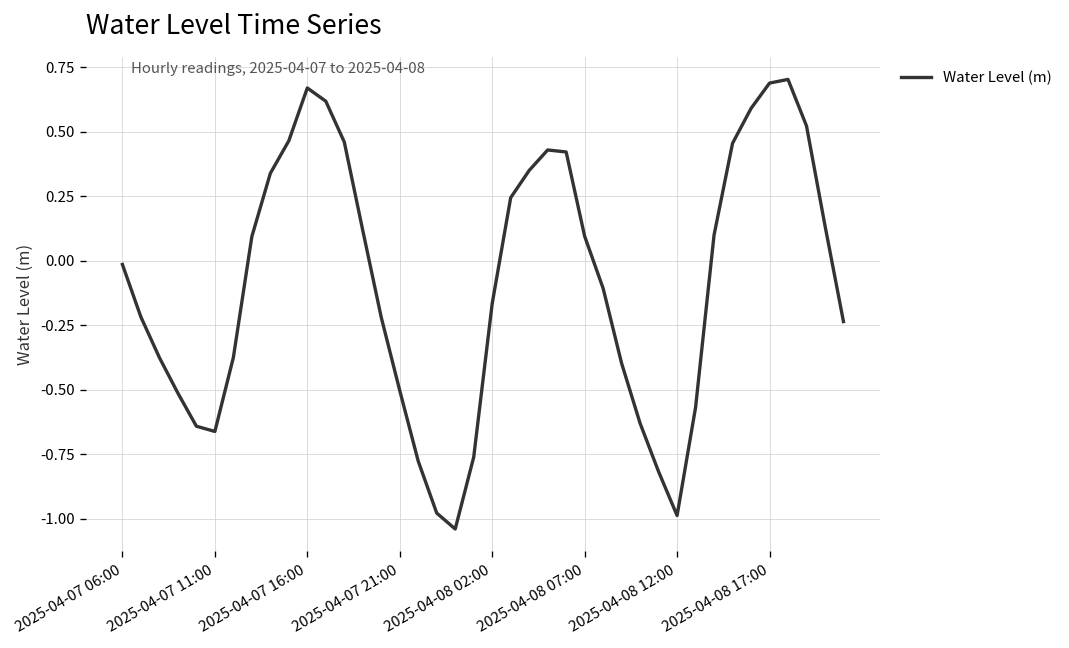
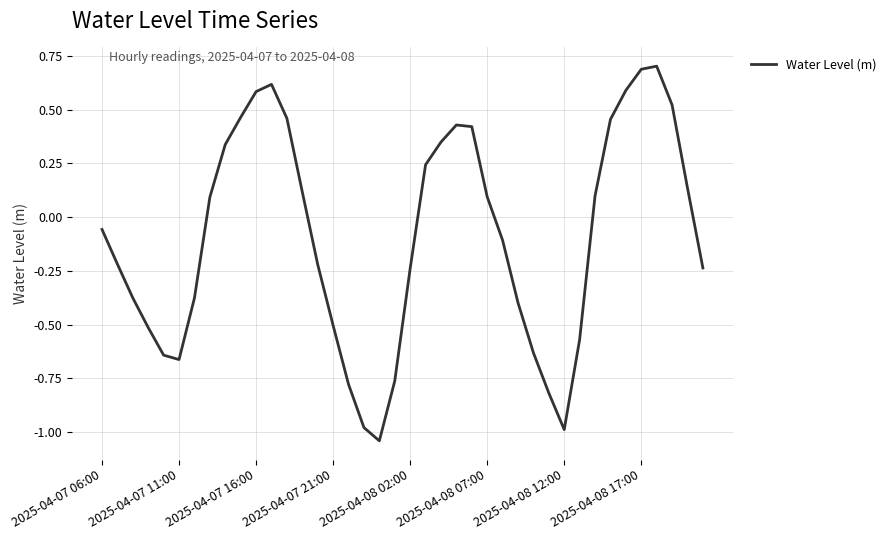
2025-04-07 06:00: -0.02 -> -0.06
2025-04-07 16:00: 0.67 -> 0.58
2025-04-08 02:00: -0.17 -> -0.24
